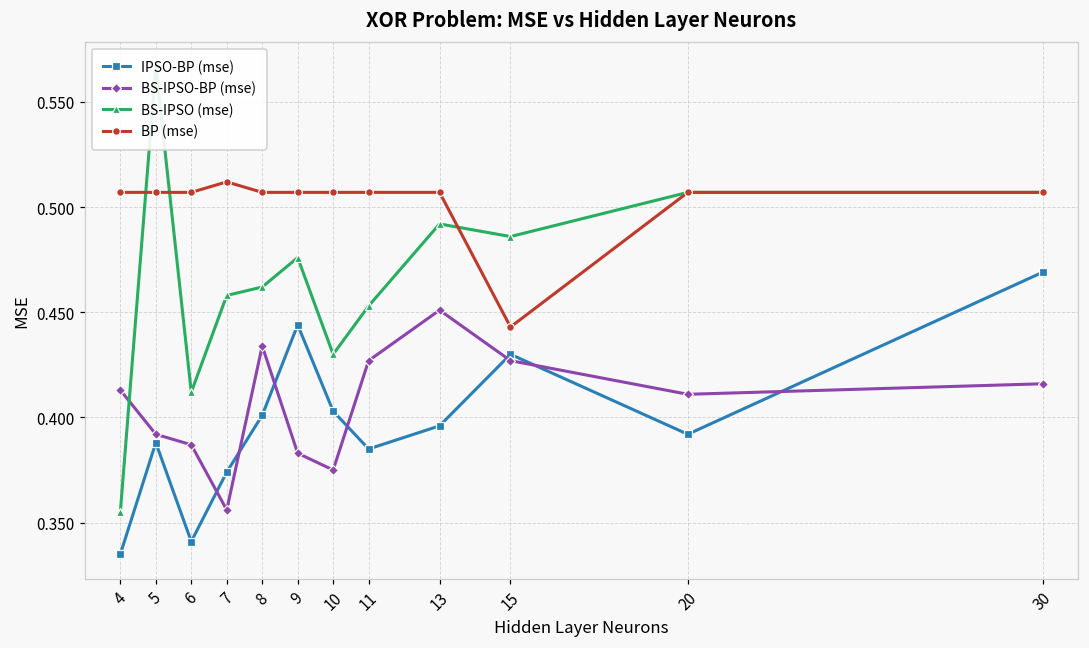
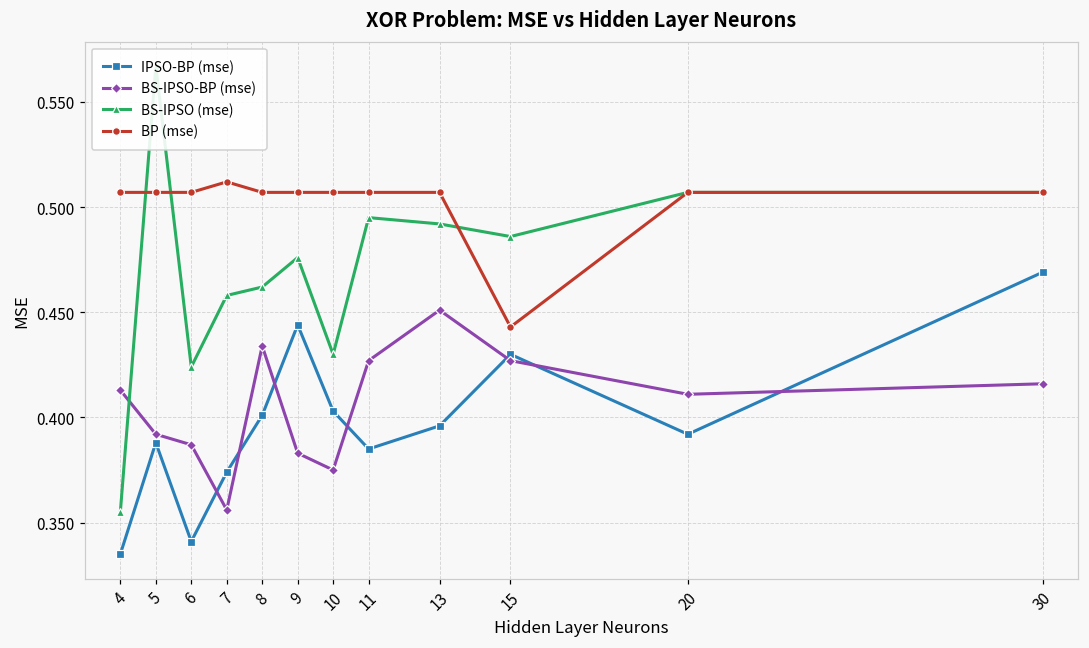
BS-IPSO (mse), 6: 0.412 -> 0.424
BS-IPSO (mse), 11: 0.453 -> 0.495
